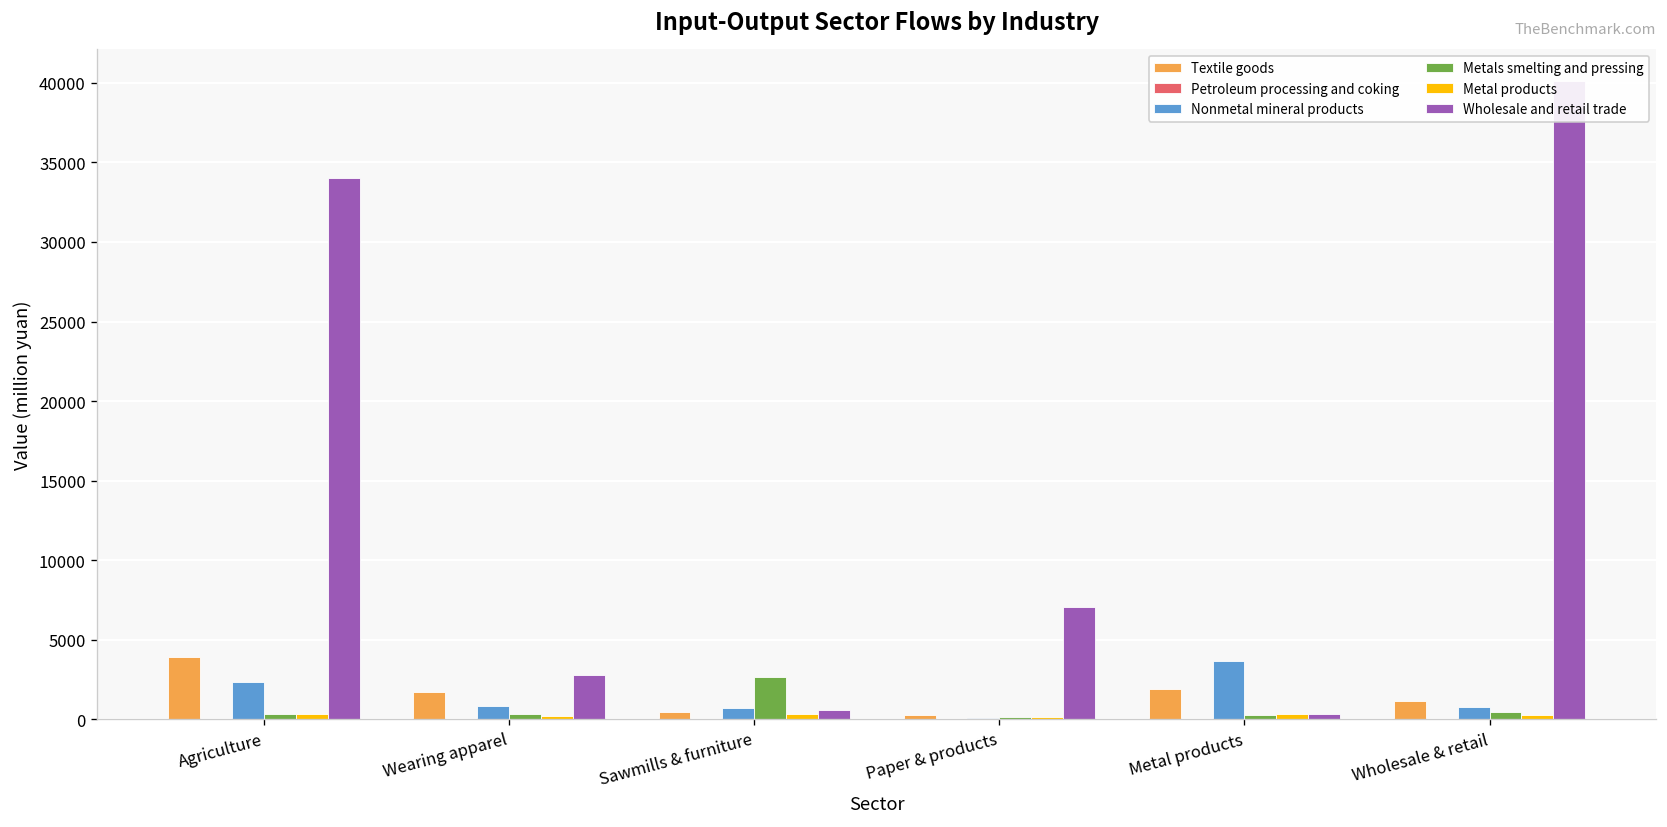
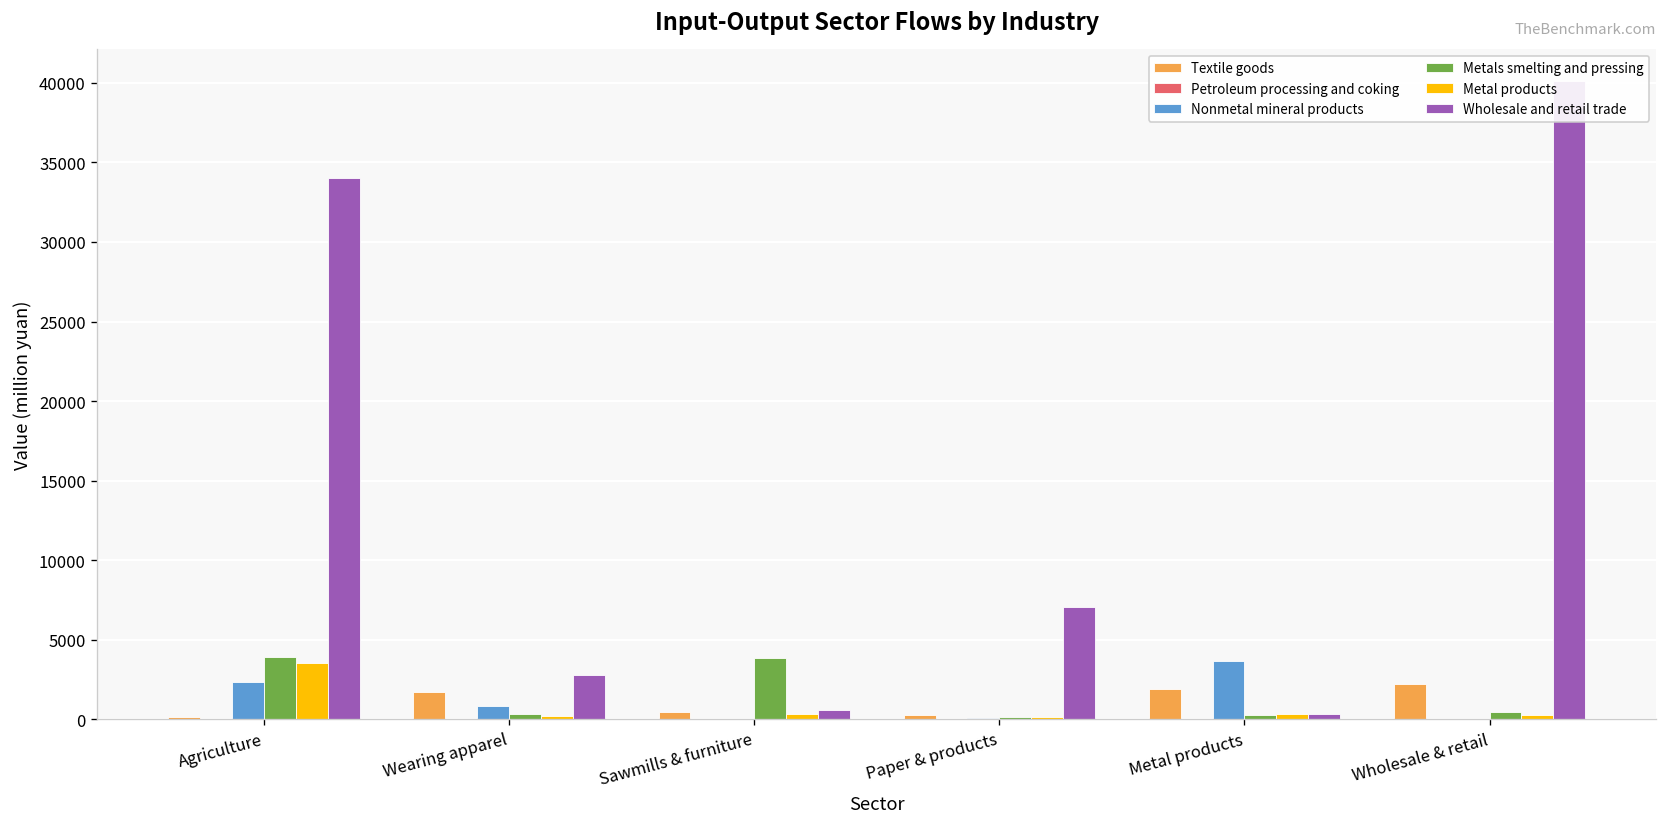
Textile goods, Agriculture: 3900 -> 200
Metals smelting and pressing, Agriculture: 300 -> 3900
Metal products, Agriculture: 400 -> 3500
Nonmetal mineral products, Sawmills & furniture: 700 -> 0
Metals smelting and pressing, Sawmills & furniture: 2600 -> 3800
Textile goods, Wholesale & retail: 1200 -> 2200
Nonmetal mineral products, Wholesale & retail: 800 -> 0
